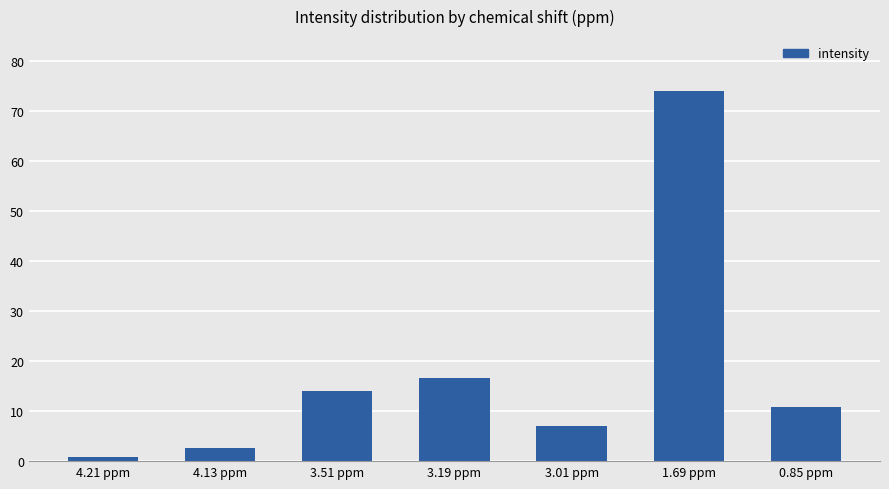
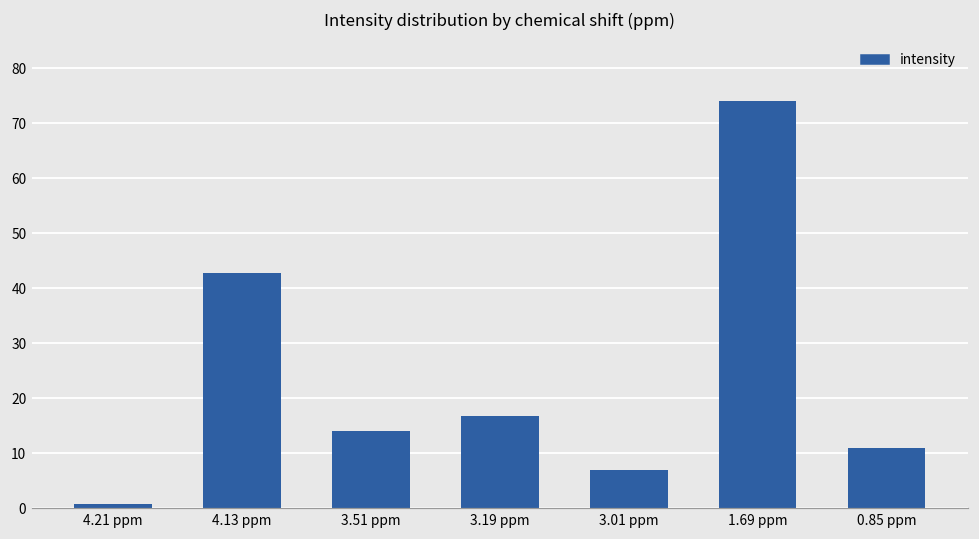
4.13 ppm: 3 -> 43
